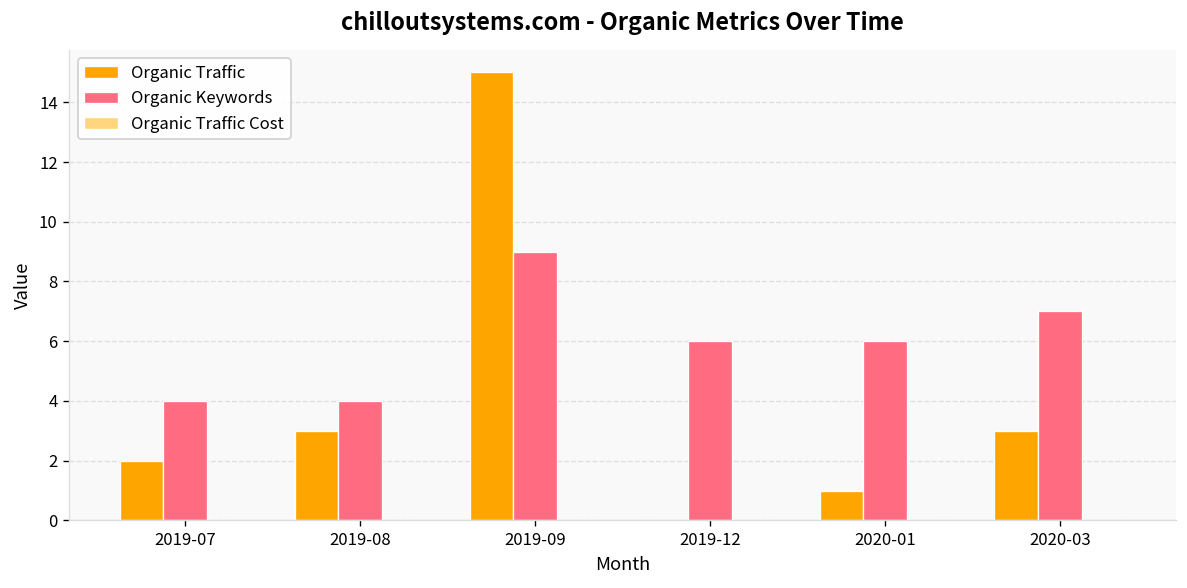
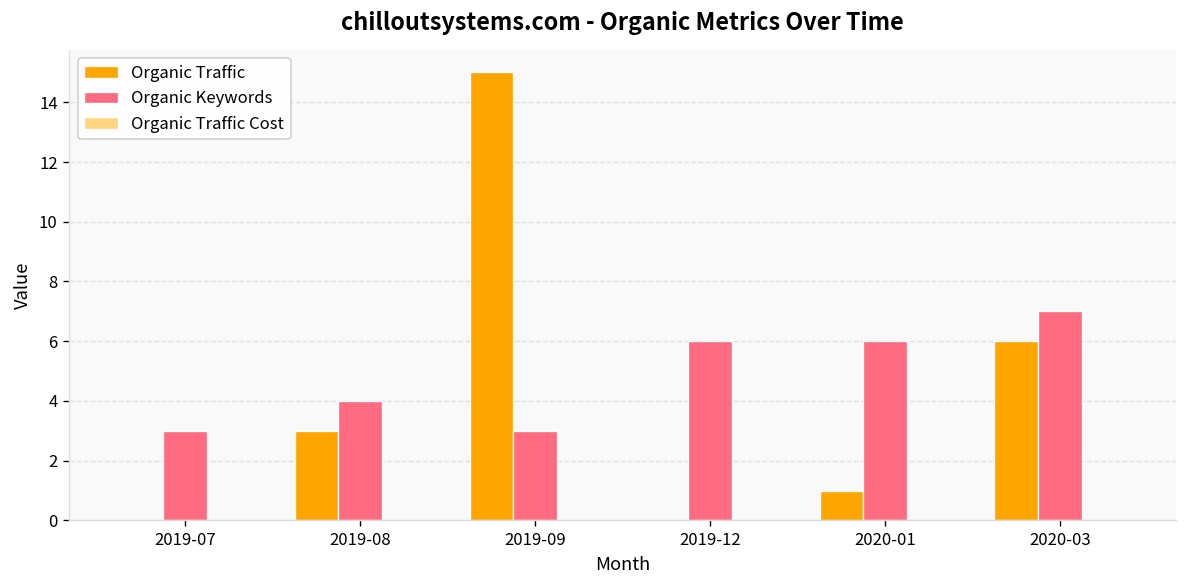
Organic Traffic, 2019-07: 2 -> 0
Organic Keywords, 2019-07: 4 -> 3
Organic Keywords, 2019-09: 9 -> 3
Organic Traffic, 2020-03: 3 -> 6
